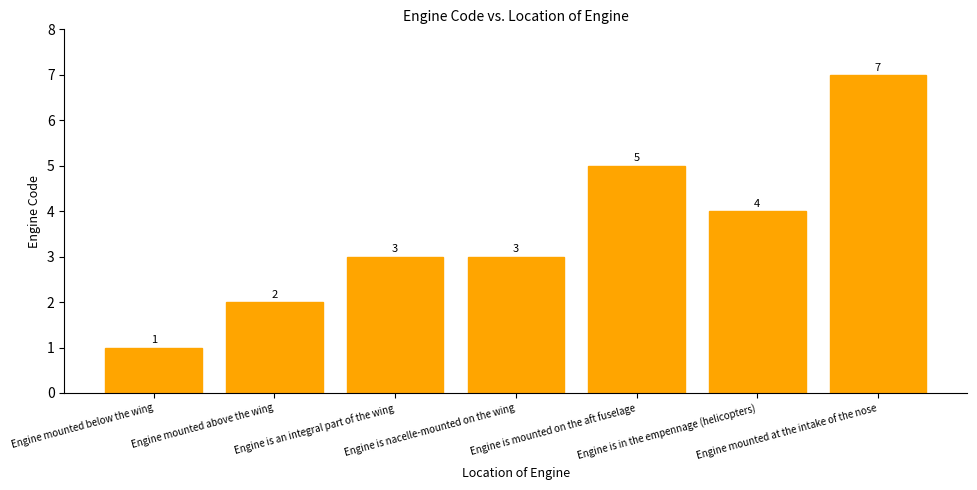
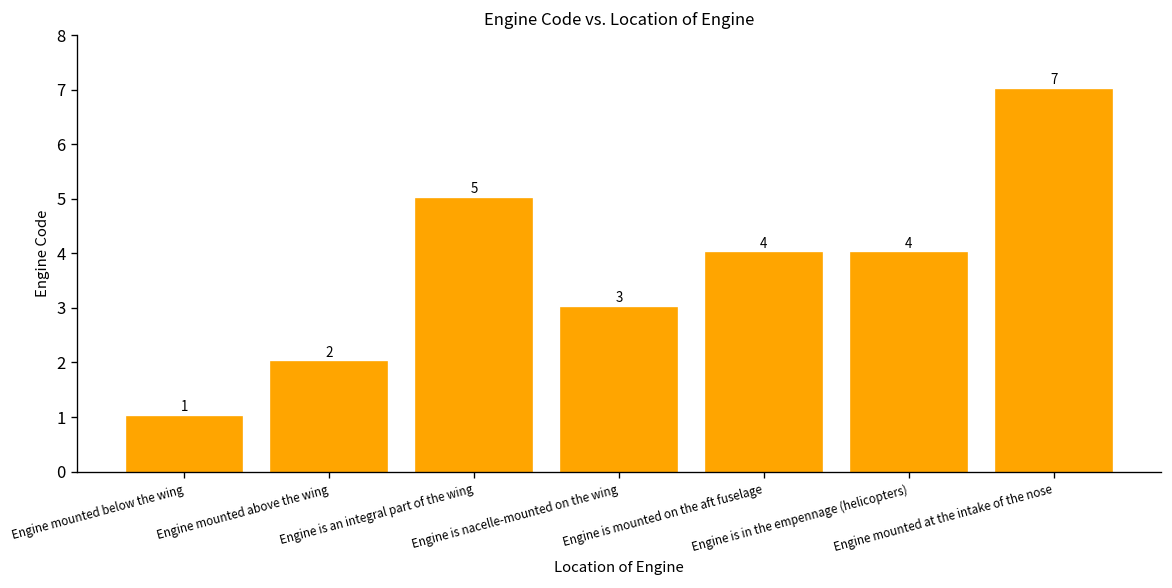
Engine is an integral part of the wing: 3 -> 5
Engine is mounted on the aft fuselage: 5 -> 4
